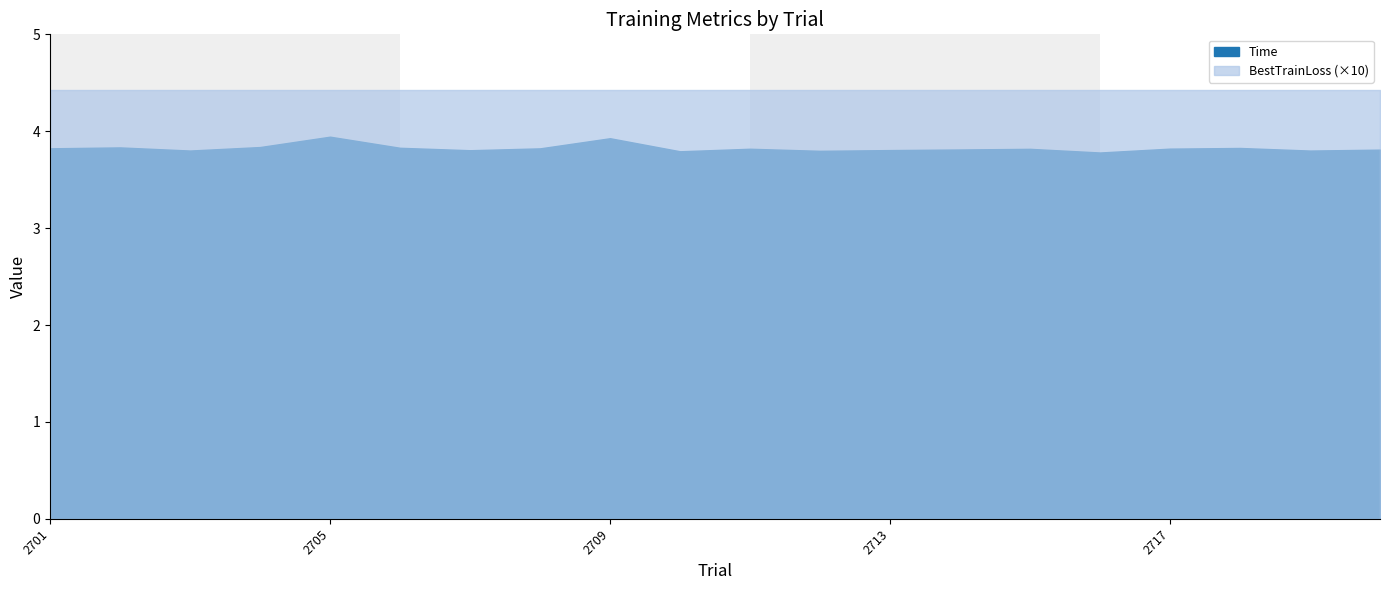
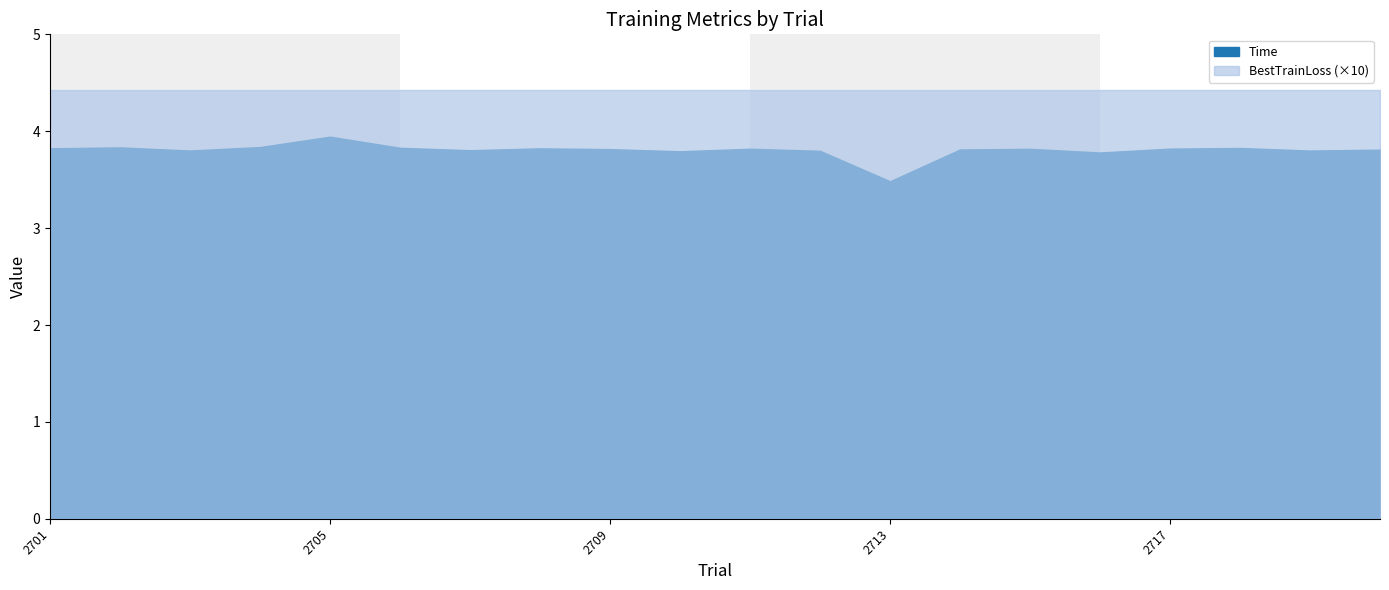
Time, 2709: 3.9 -> 3.8
Time, 2713: 3.8 -> 3.5
